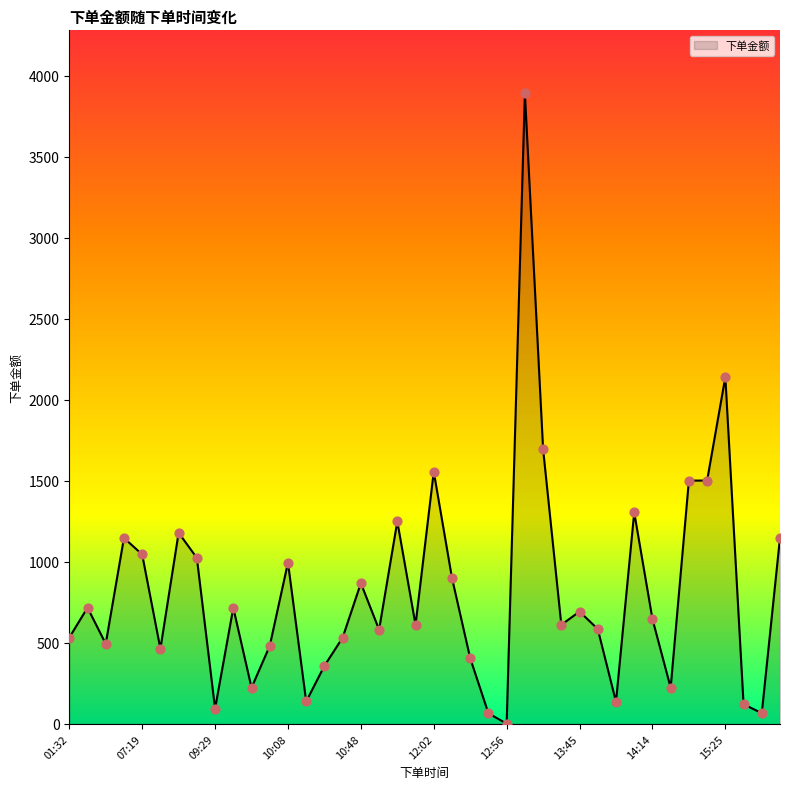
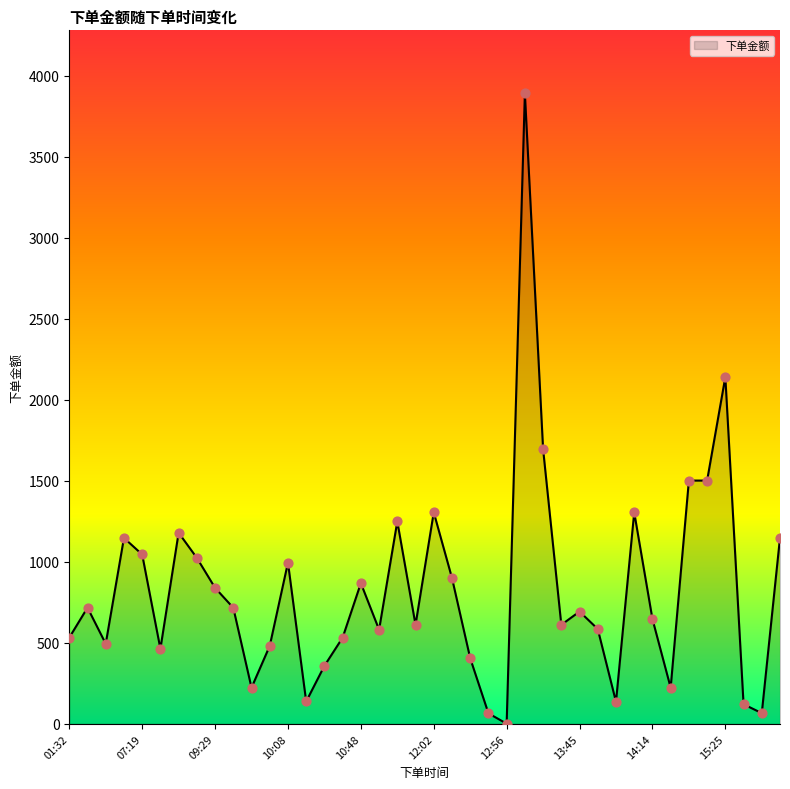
09:29: 90 -> 840
12:02: 1560 -> 1310
